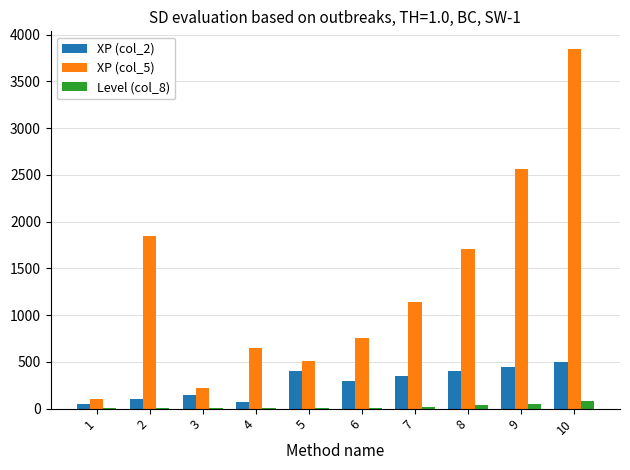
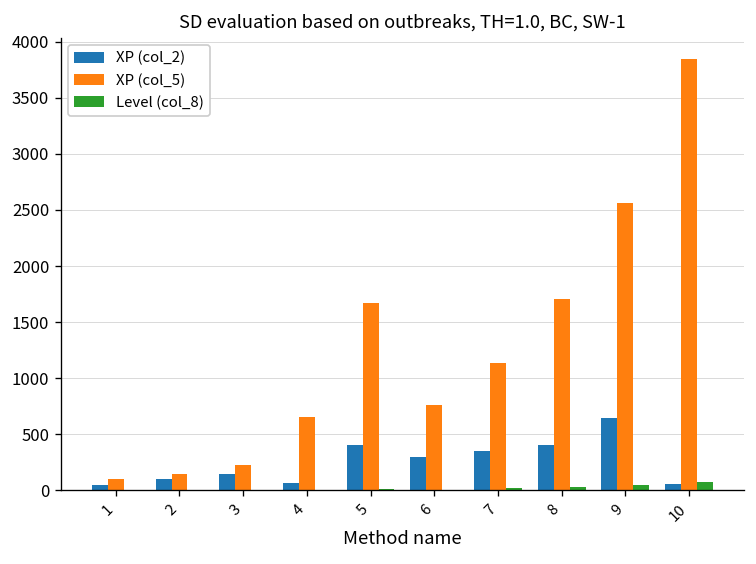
XP (col_5), 2: 1800 -> 200
XP (col_5), 5: 500 -> 1700
XP (col_2), 9: 500 -> 600
XP (col_2), 10: 500 -> 100
